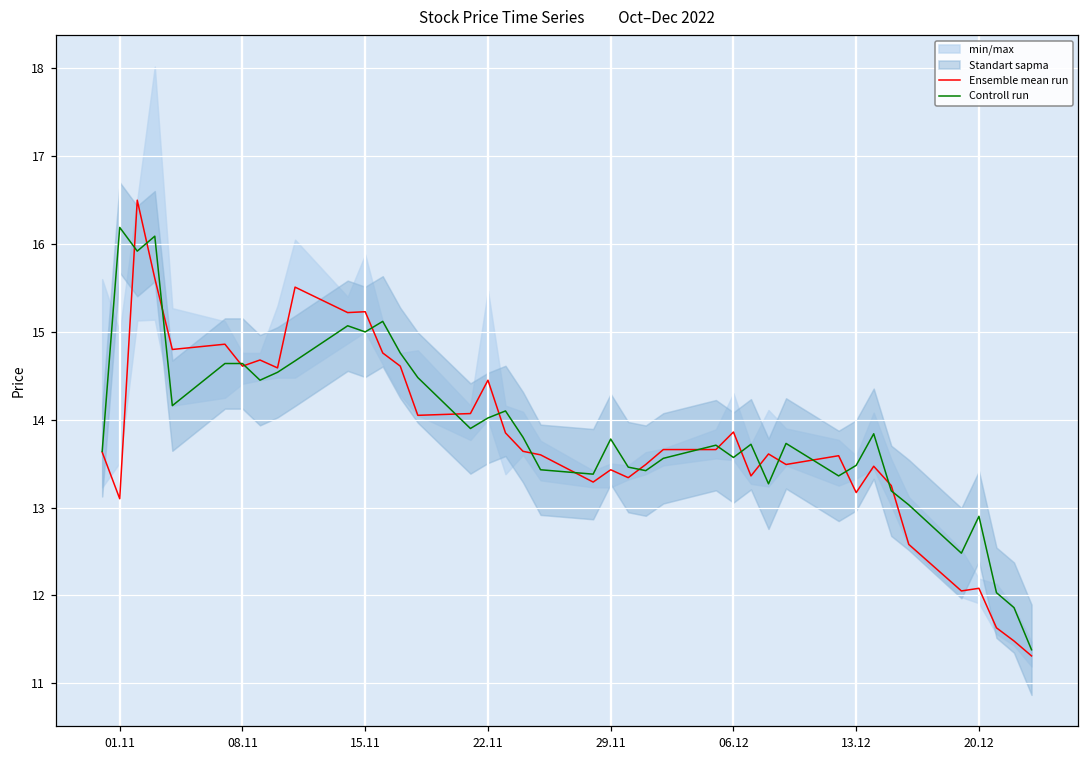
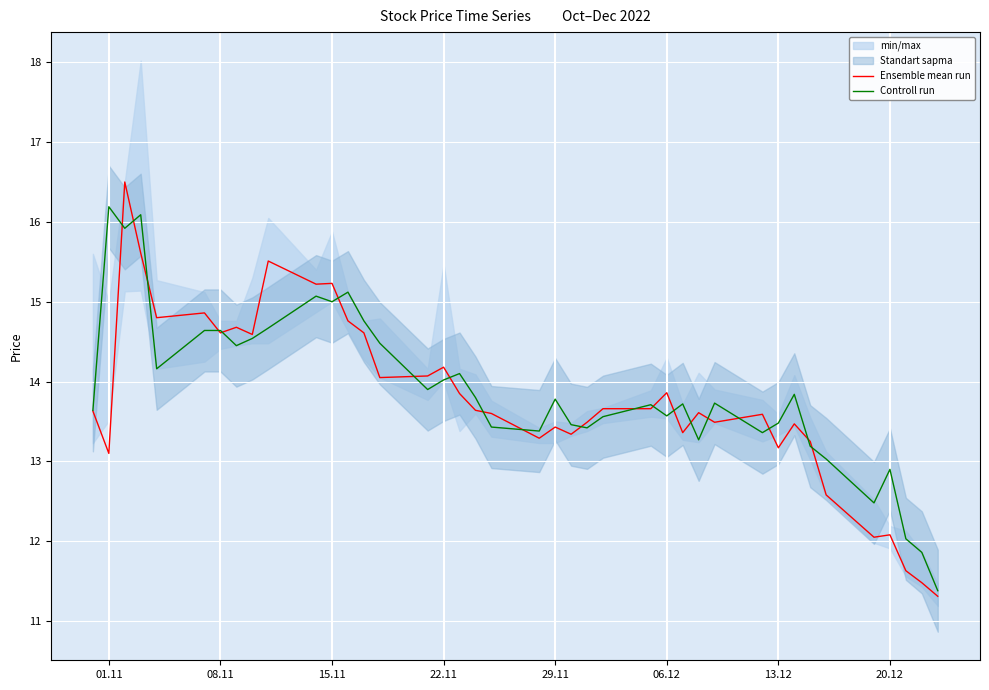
Ensemble mean run, 22.11: 14.5 -> 14.2
